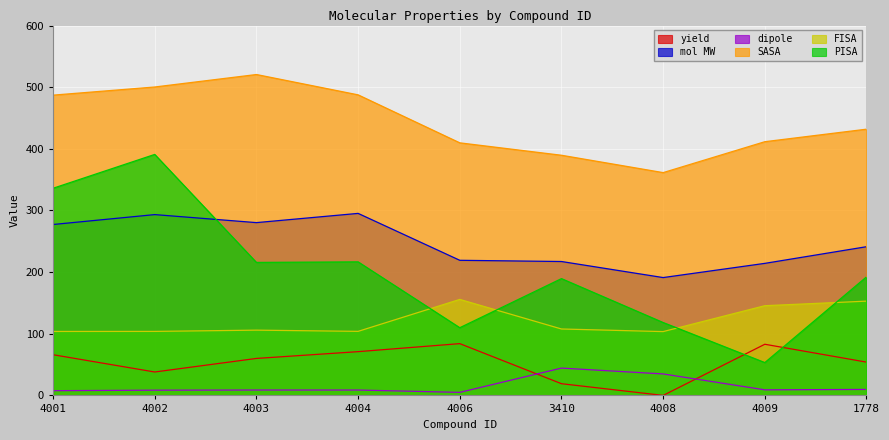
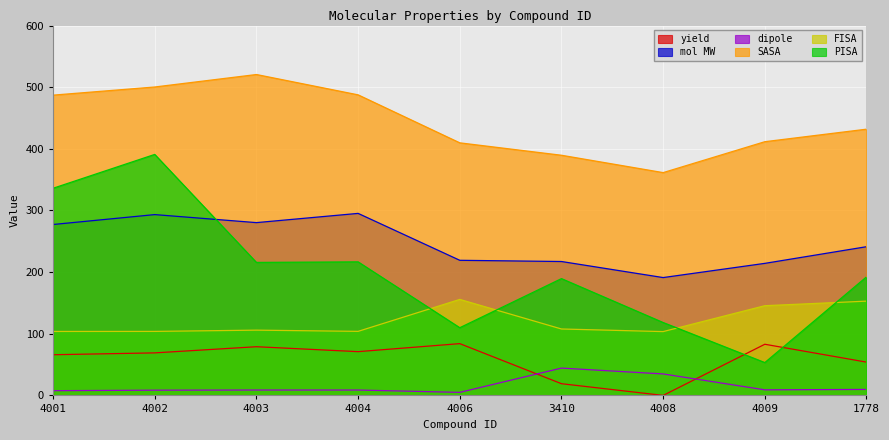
yield, 4002: 40 -> 70
yield, 4003: 60 -> 80
